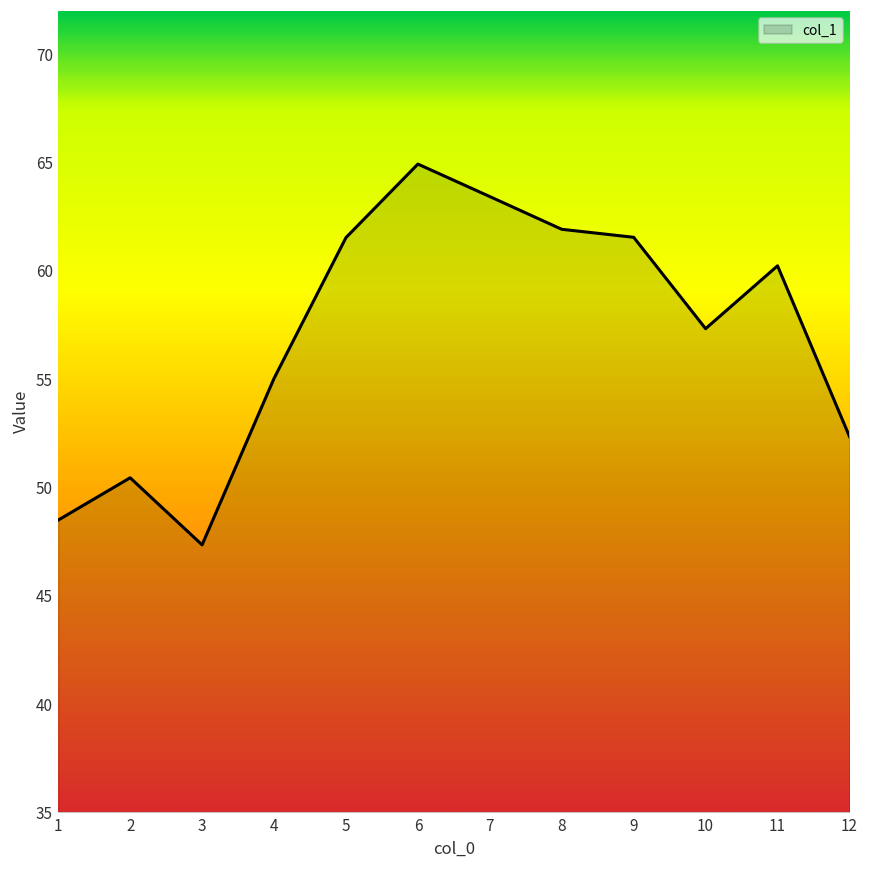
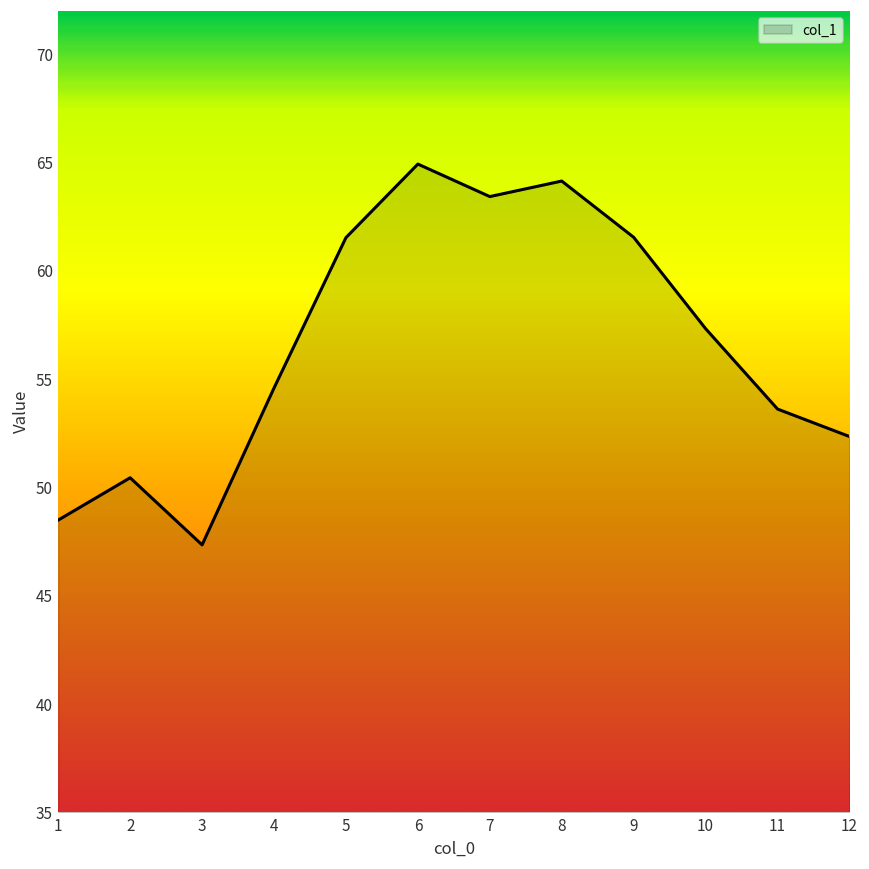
4: 55.0 -> 54.6
8: 61.9 -> 64.1
11: 60.2 -> 53.6
